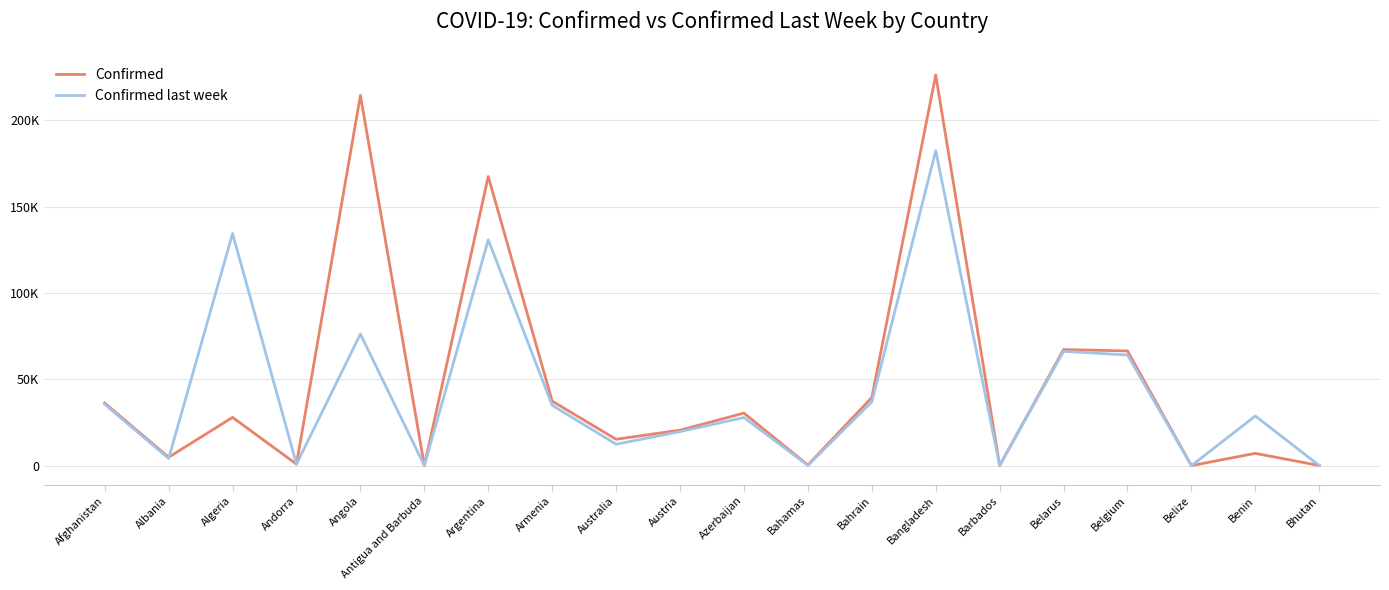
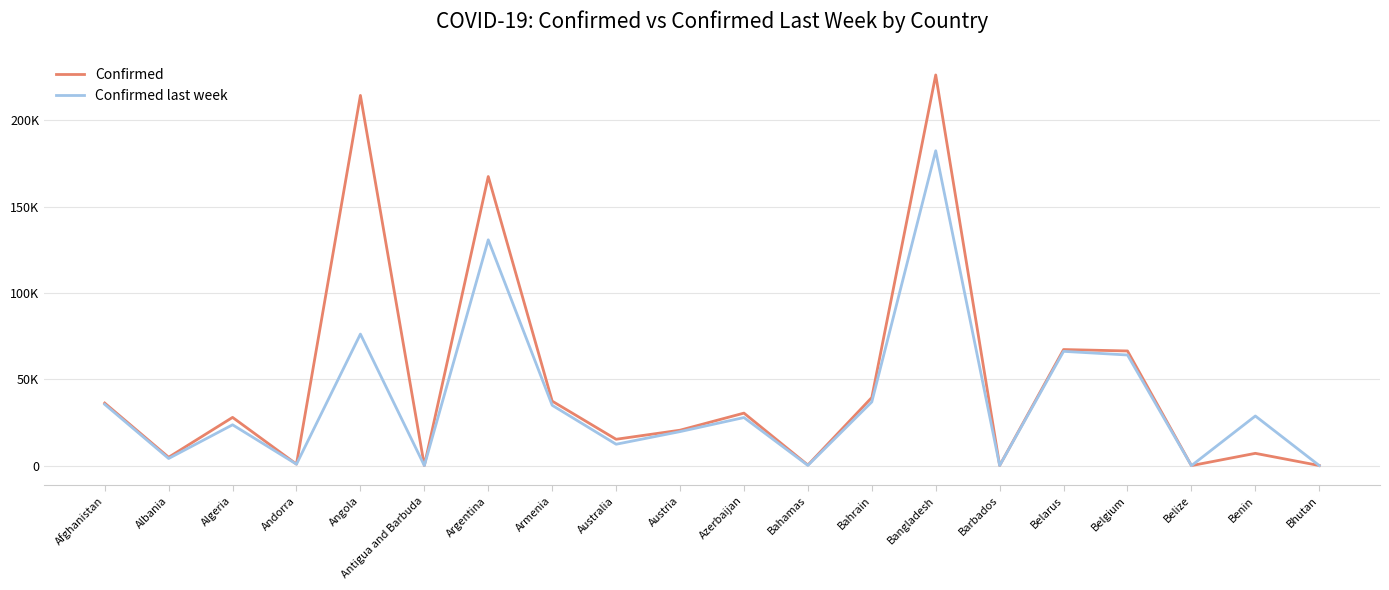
Confirmed last week, Algeria: 134000 -> 24000
